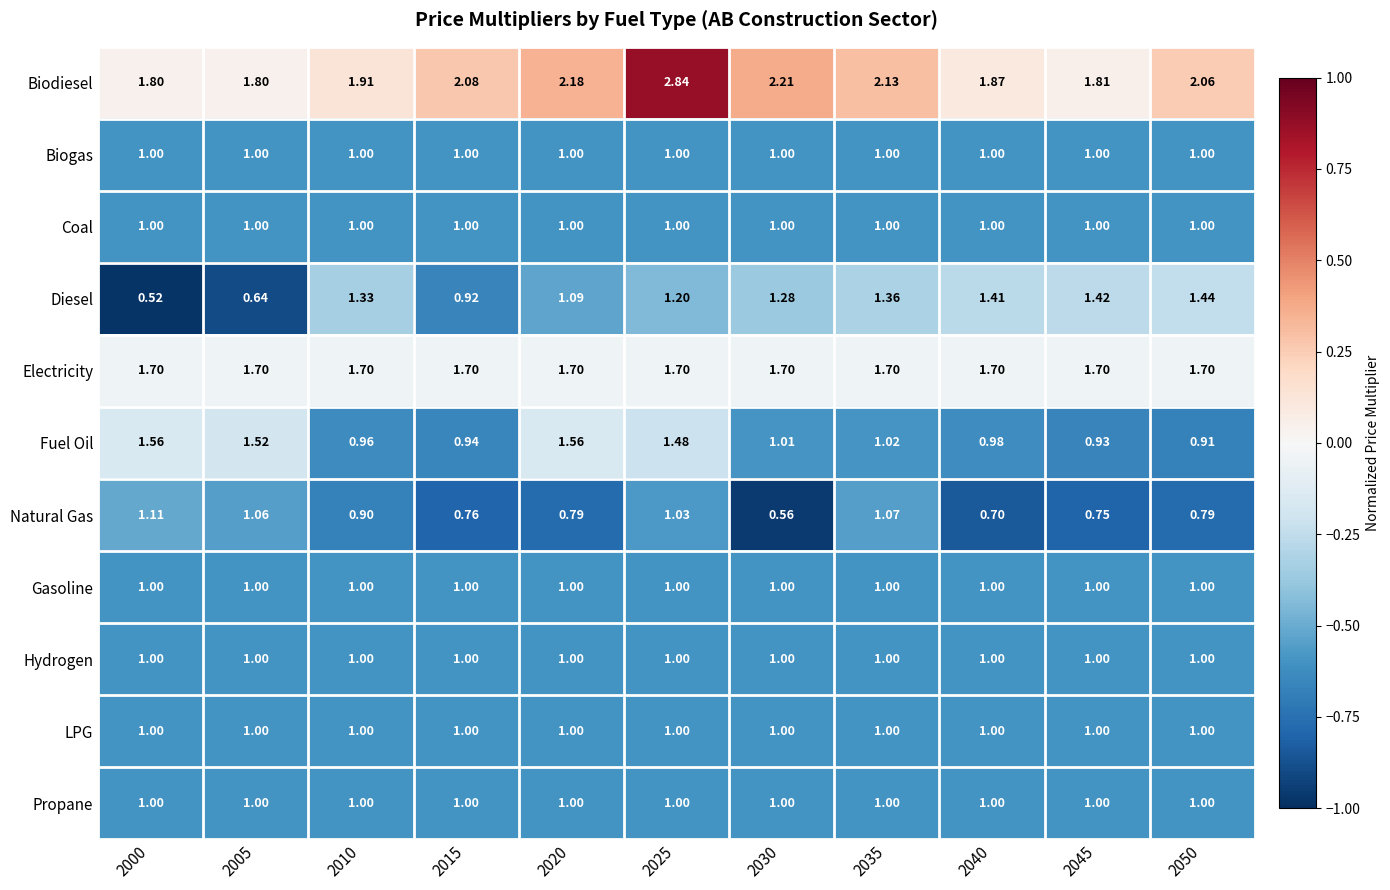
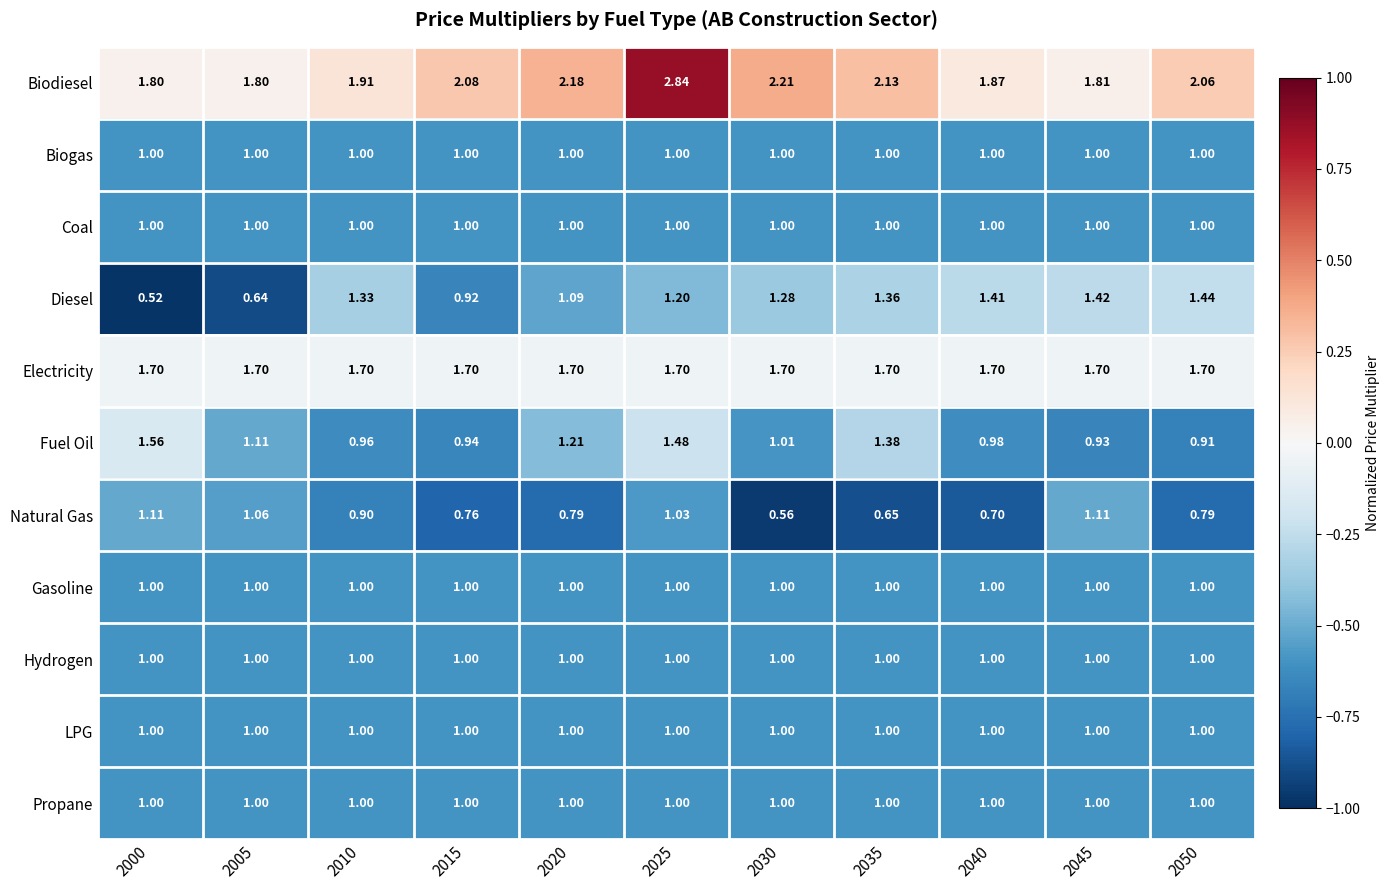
Fuel Oil, 2005: 1.52 -> 1.11
Fuel Oil, 2020: 1.56 -> 1.21
Fuel Oil, 2035: 1.02 -> 1.38
Natural Gas, 2035: 1.07 -> 0.65
Natural Gas, 2045: 0.75 -> 1.11
